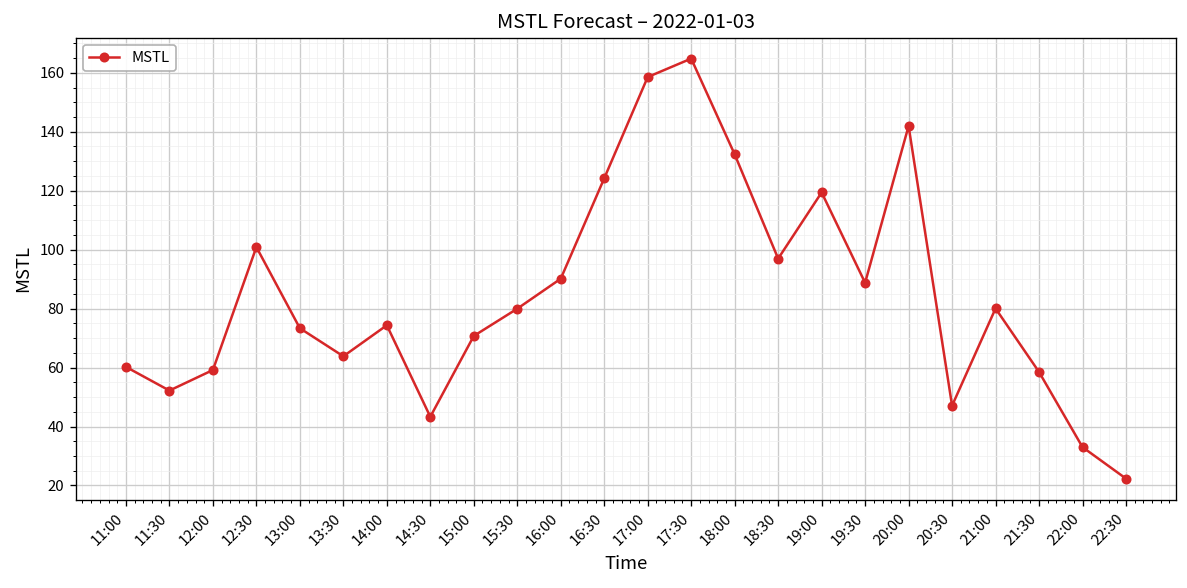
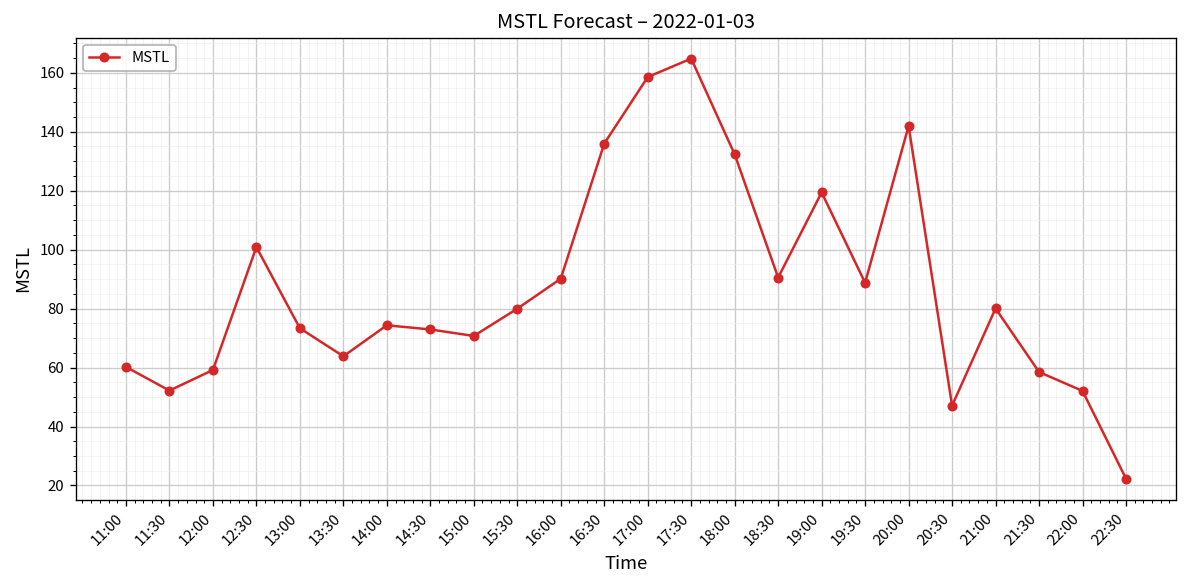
14:30: 43 -> 73
16:30: 124 -> 136
18:30: 97 -> 91
22:00: 33 -> 52
